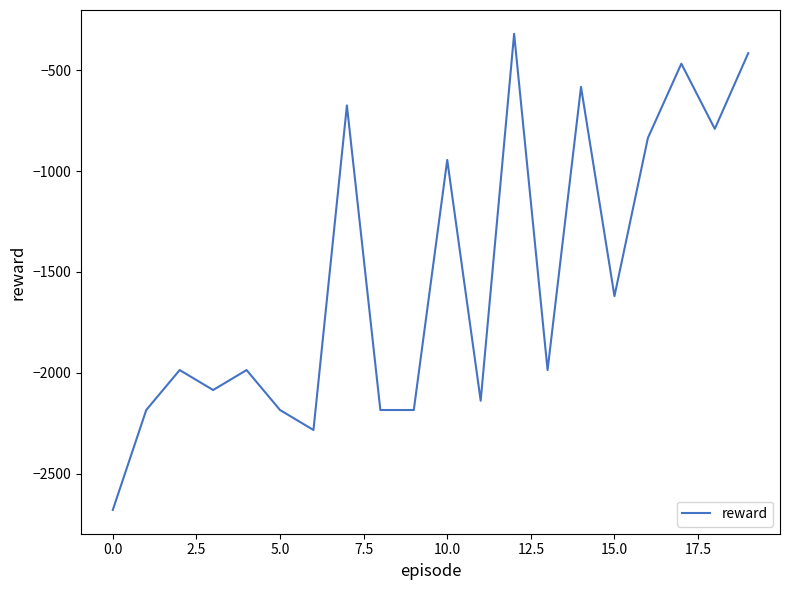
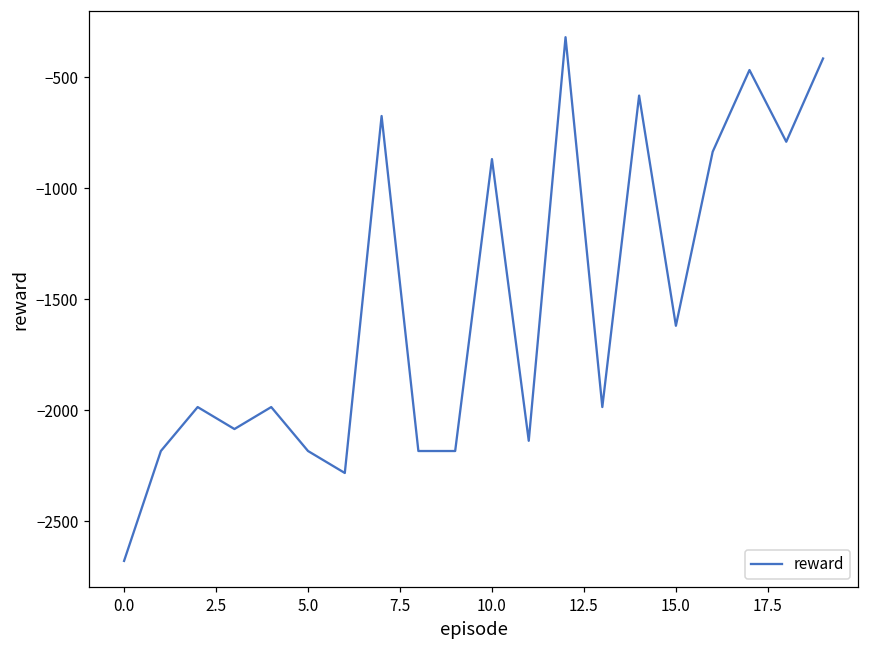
10.0: -950 -> -870
